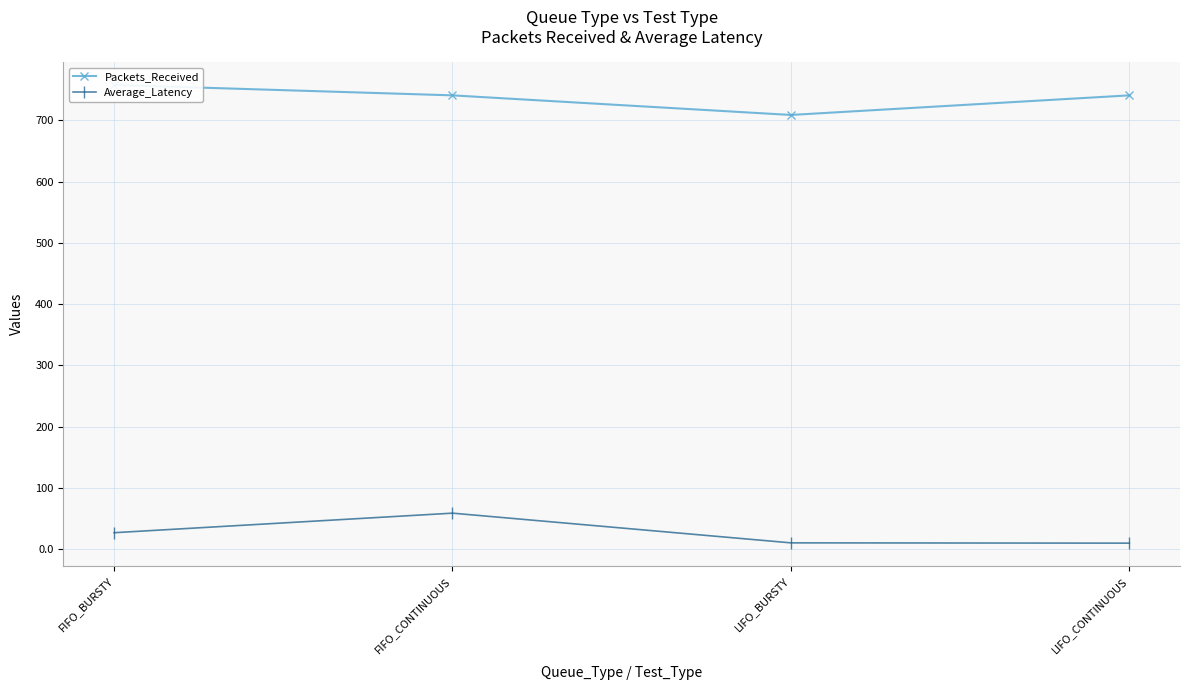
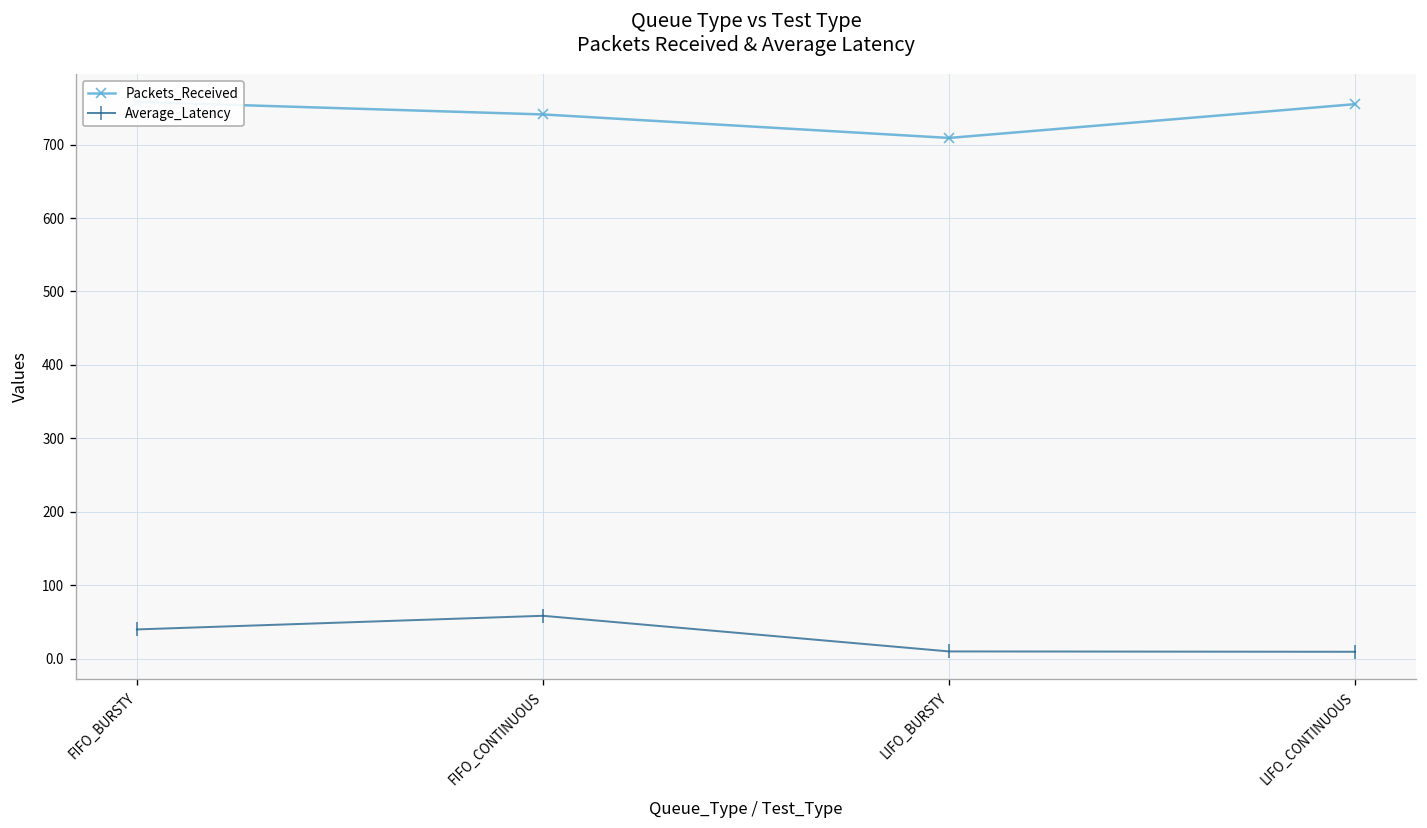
Average_Latency, FIFO_BURSTY: 30 -> 40
Packets_Received, LIFO_CONTINUOUS: 740 -> 760
